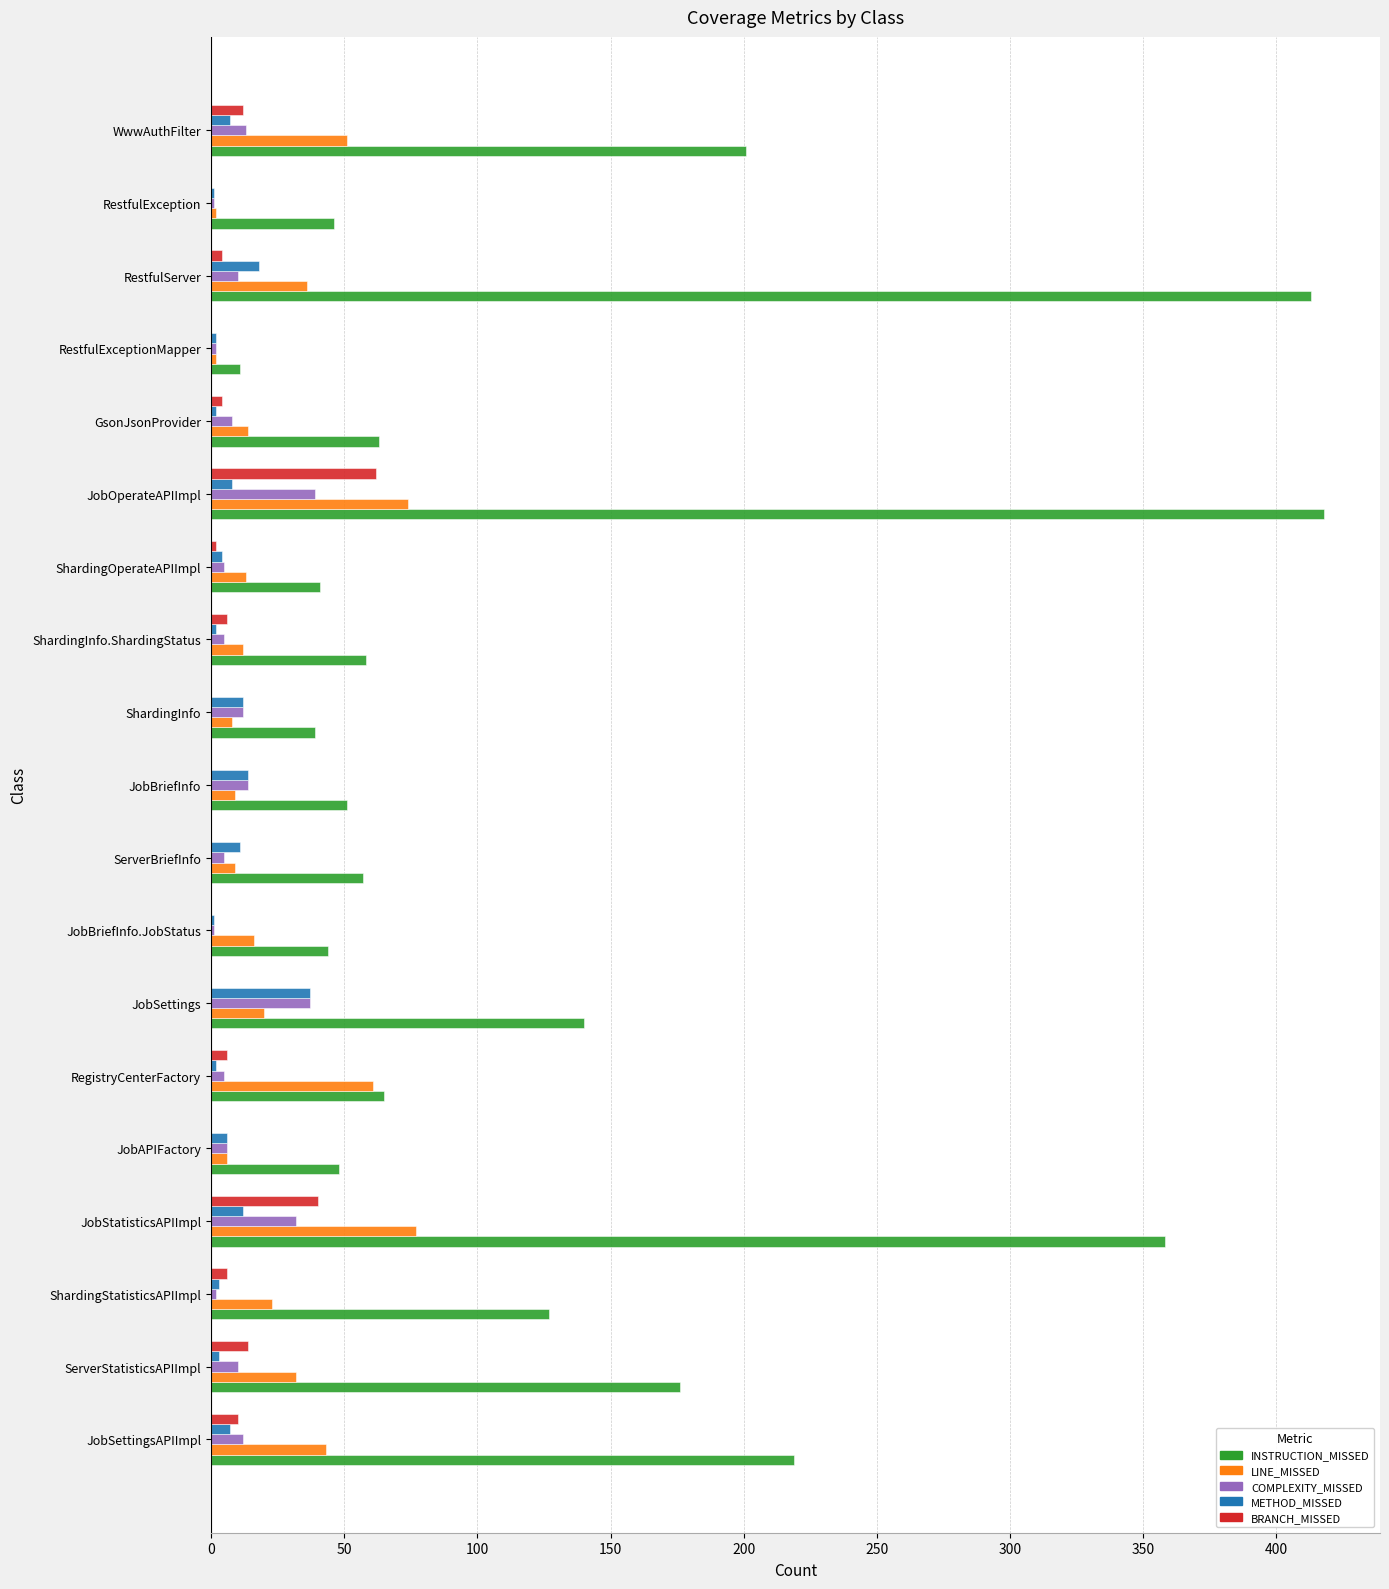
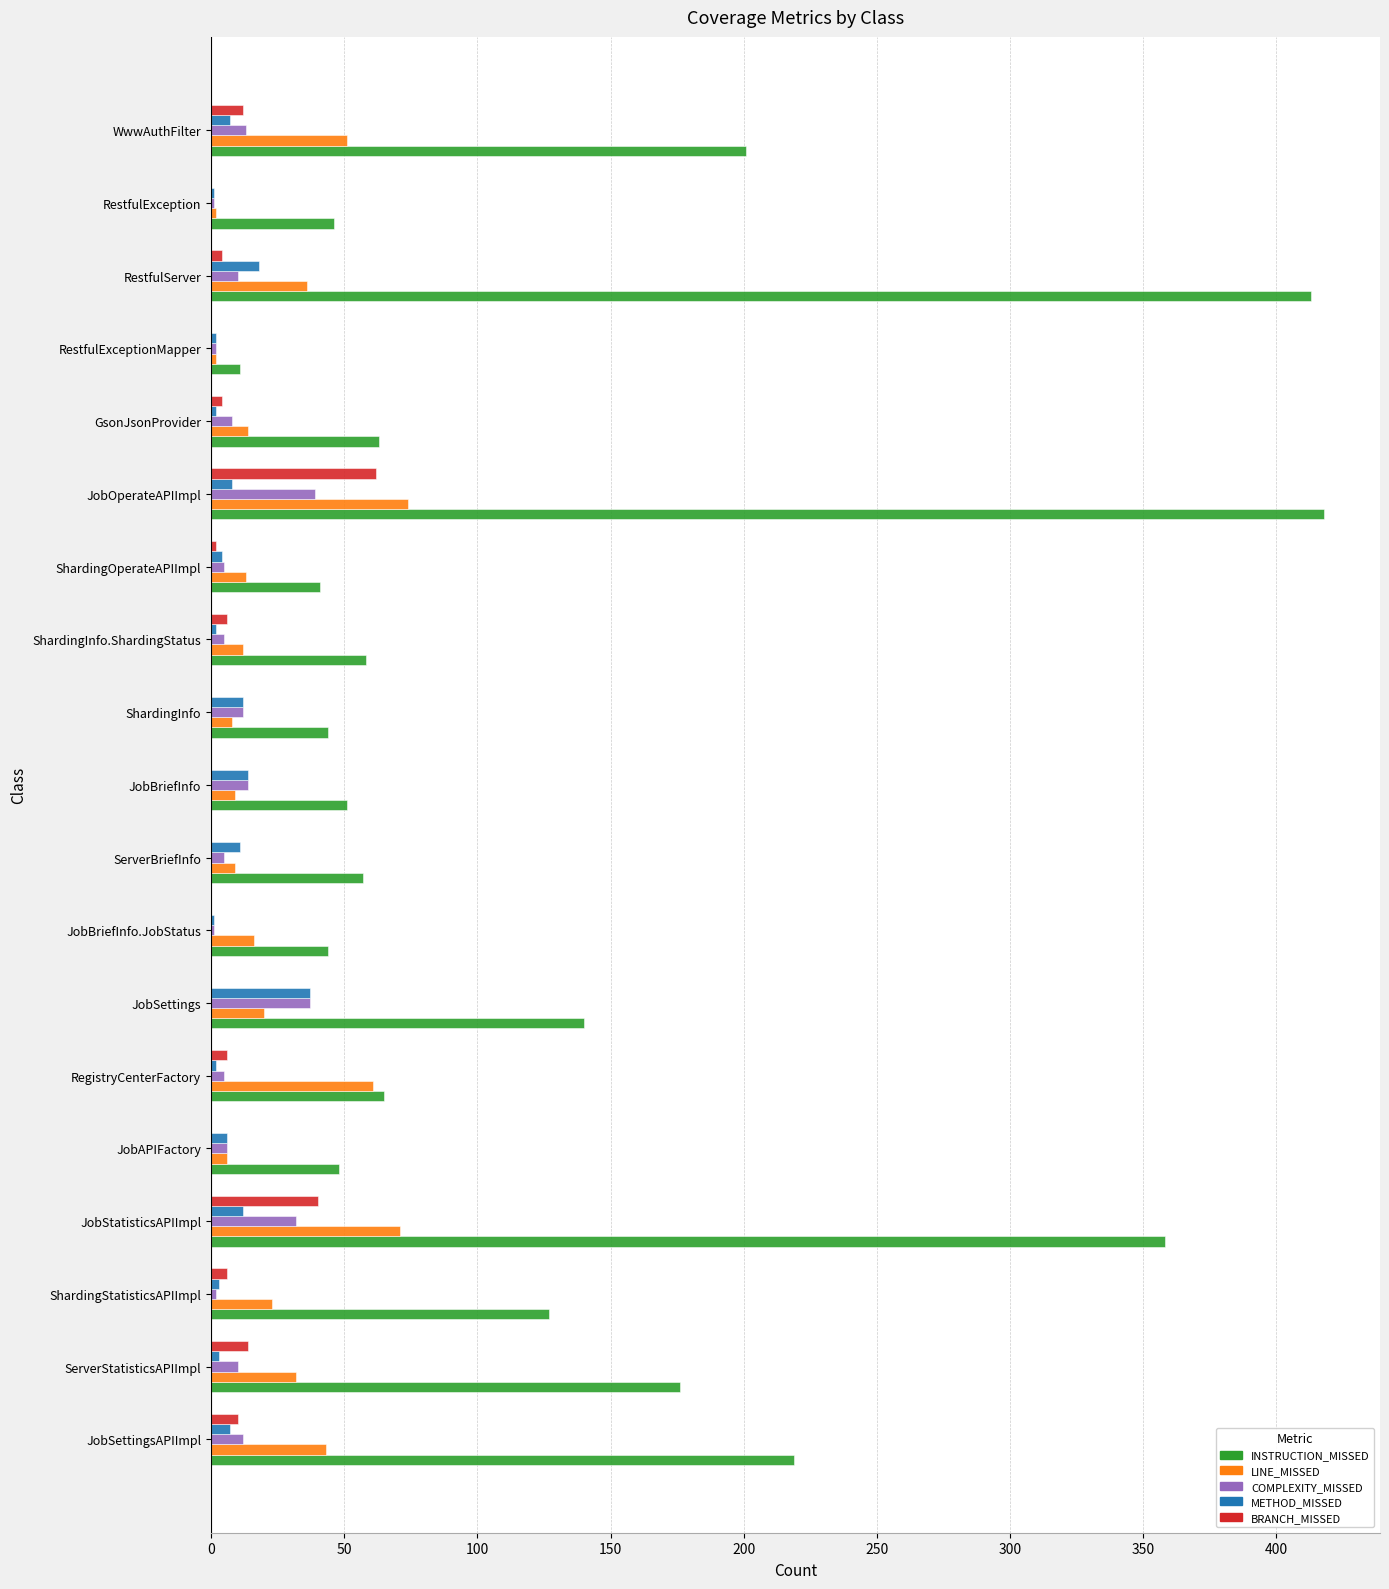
INSTRUCTION_MISSED, ShardingInfo: 39 -> 44
LINE_MISSED, JobStatisticsAPIImpl: 77 -> 71
